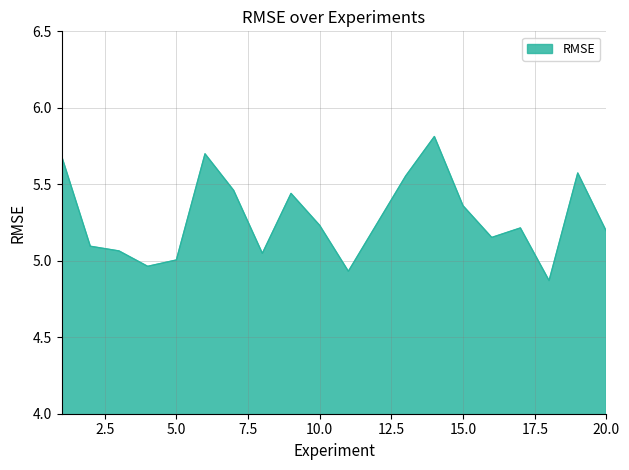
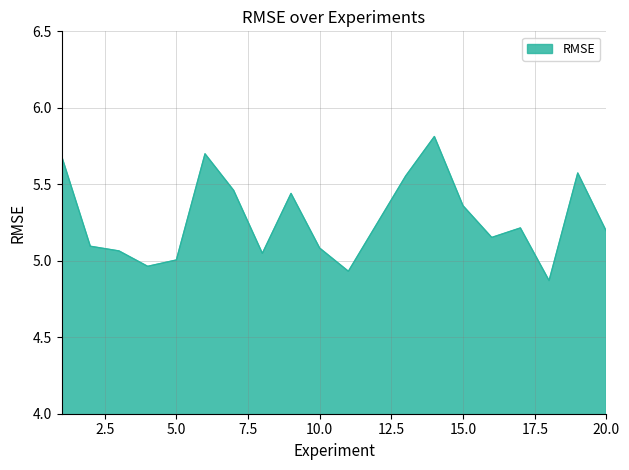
10.0: 5.23 -> 5.08
